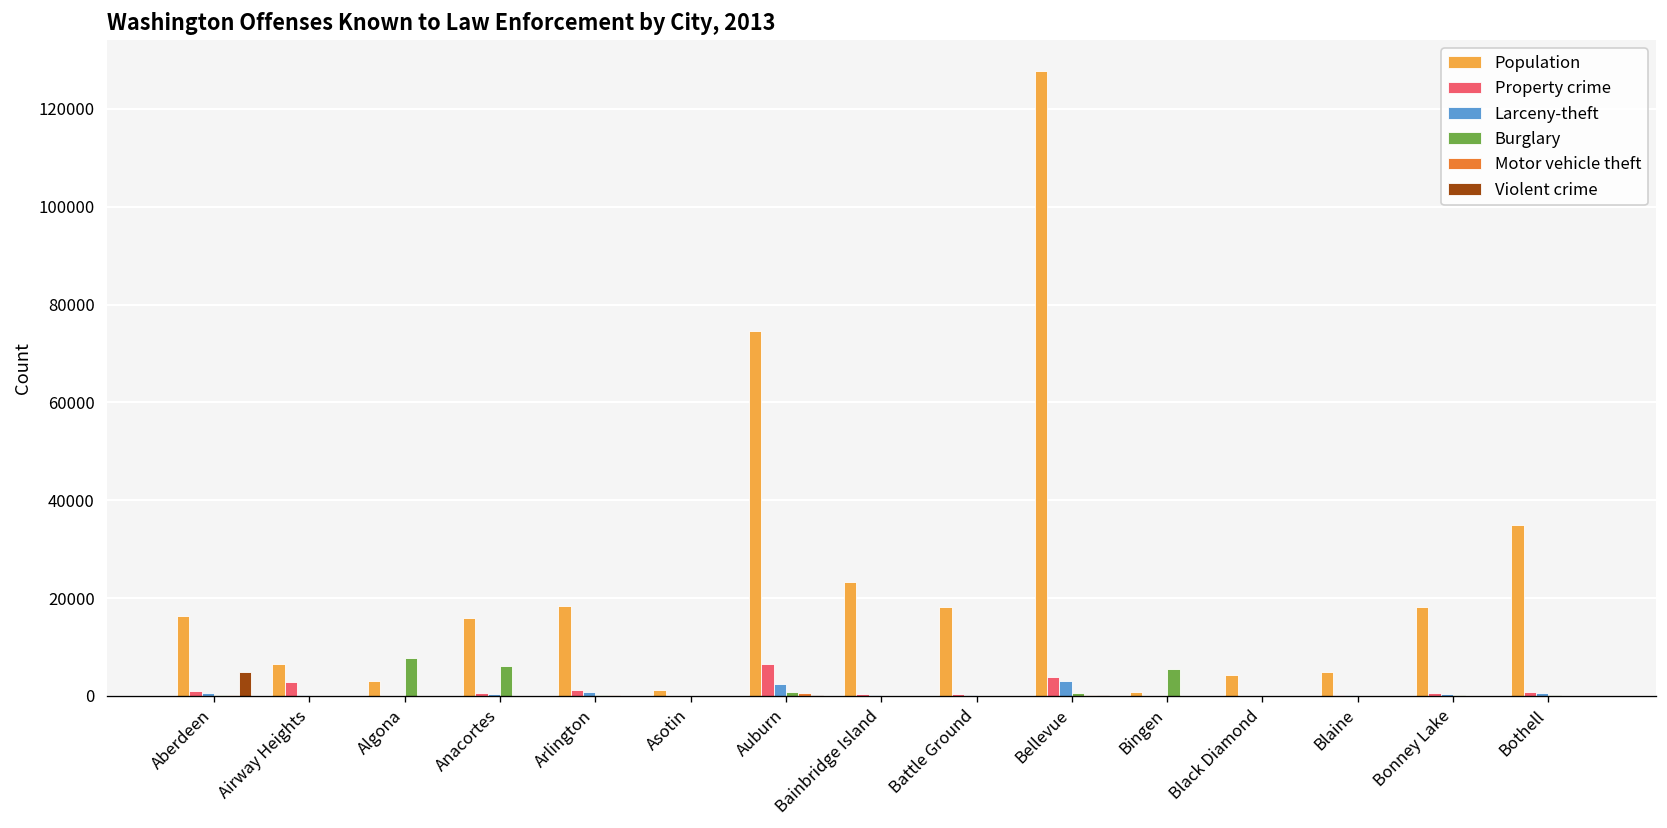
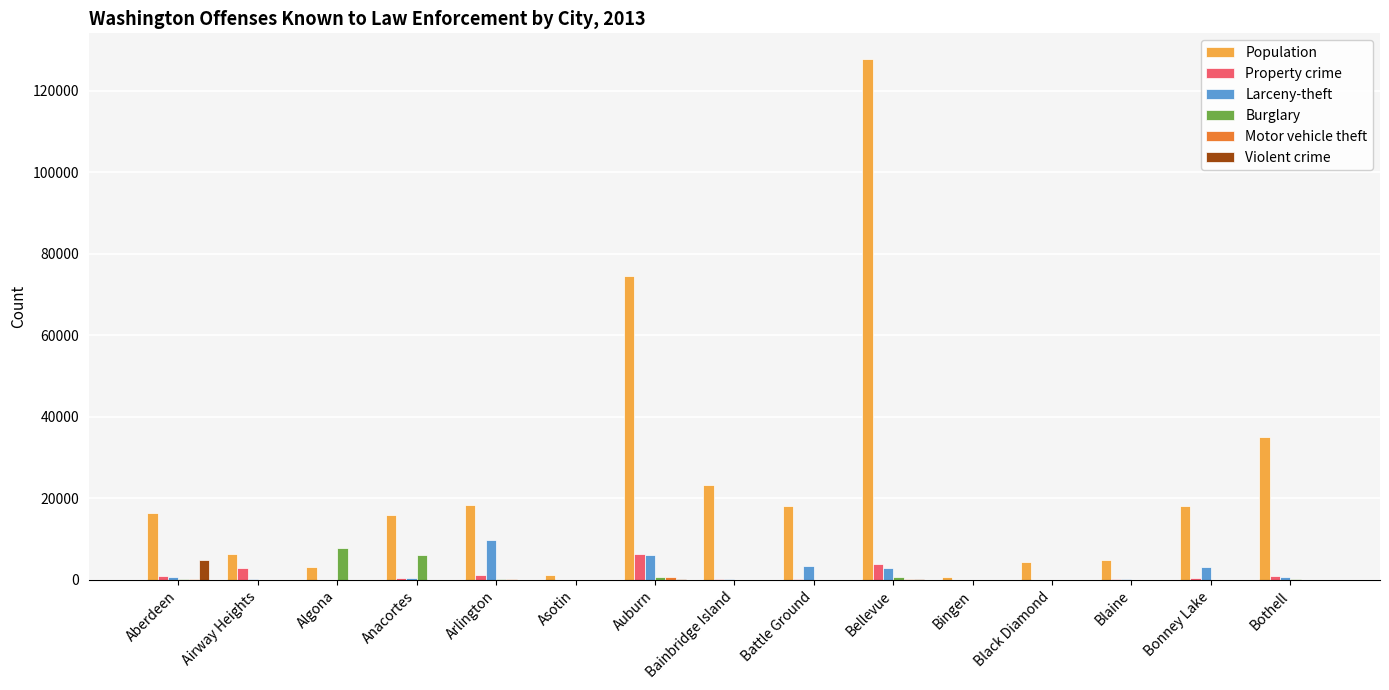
Larceny-theft, Arlington: 1000 -> 10000
Larceny-theft, Auburn: 2000 -> 6000
Larceny-theft, Battle Ground: 0 -> 3000
Burglary, Bingen: 6000 -> 0
Larceny-theft, Bonney Lake: 0 -> 3000
